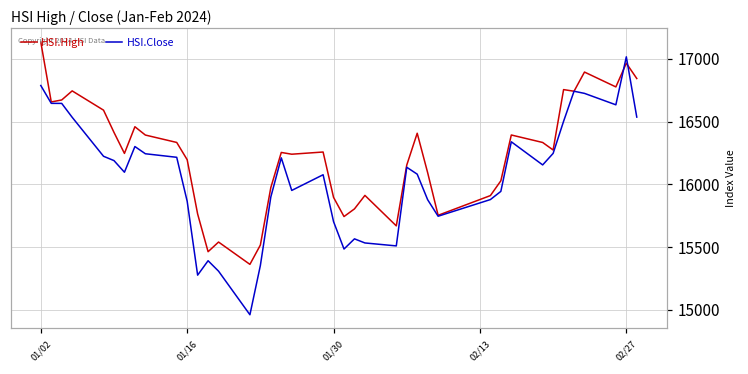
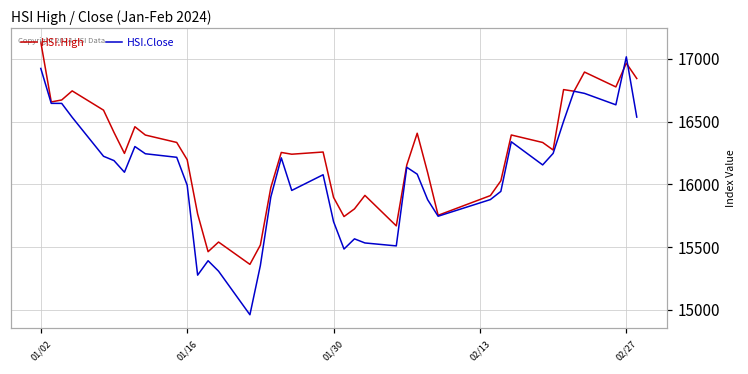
HSI.Close, 01/02: 16790 -> 16920
HSI.Close, 01/16: 15870 -> 15990
